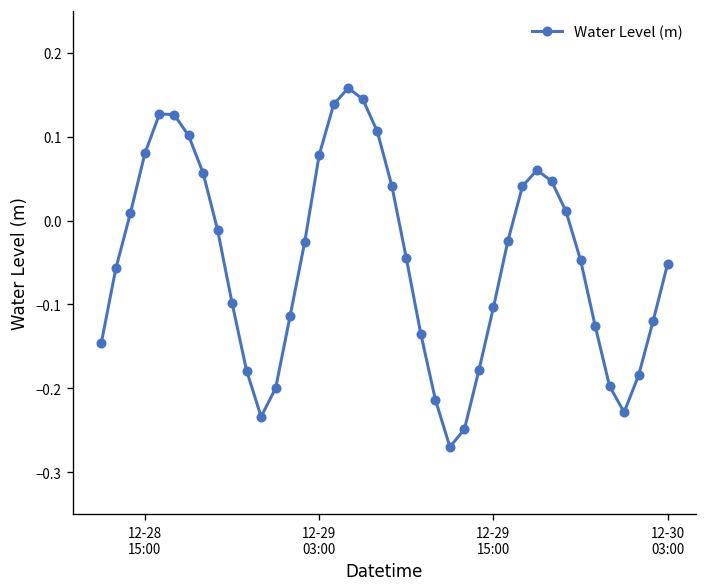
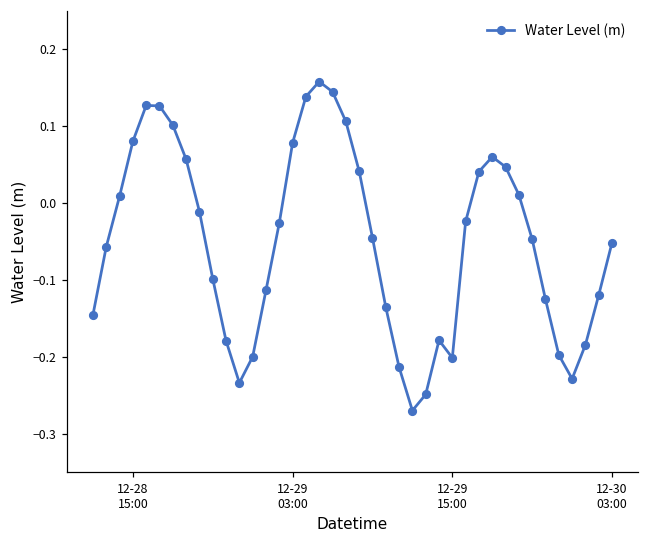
12-29 15:00: -0.10 -> -0.20
